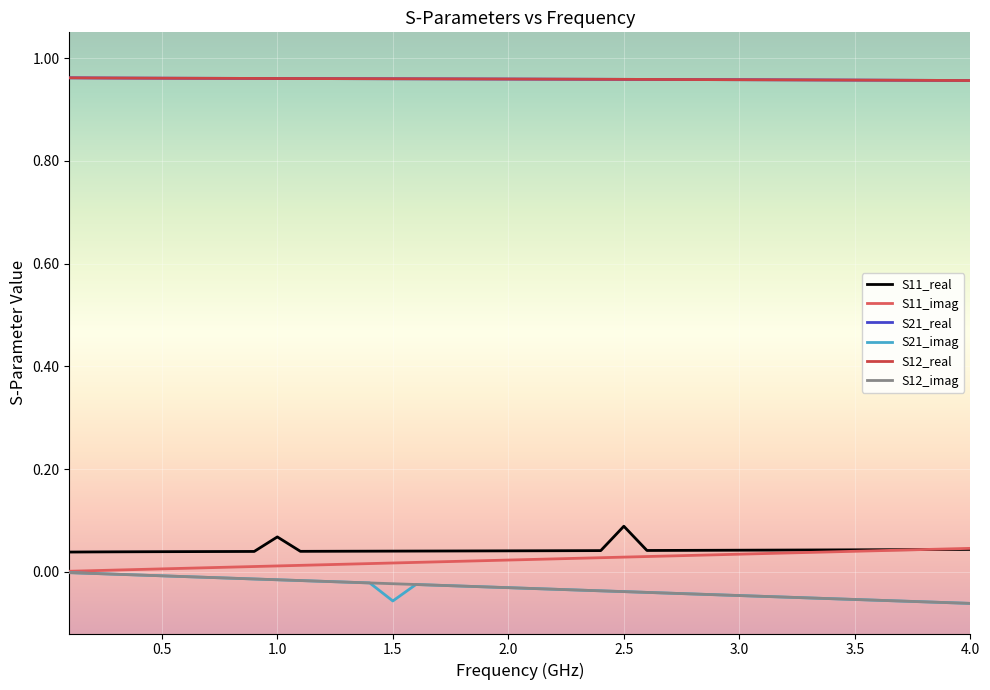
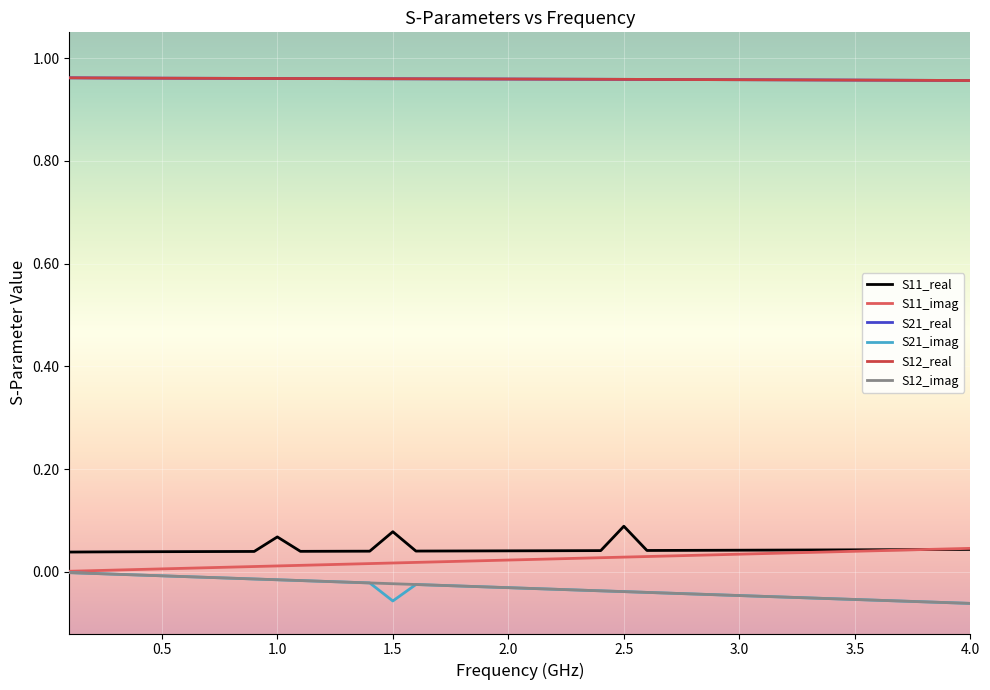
S11_real, 1.5: 0.04 -> 0.08
